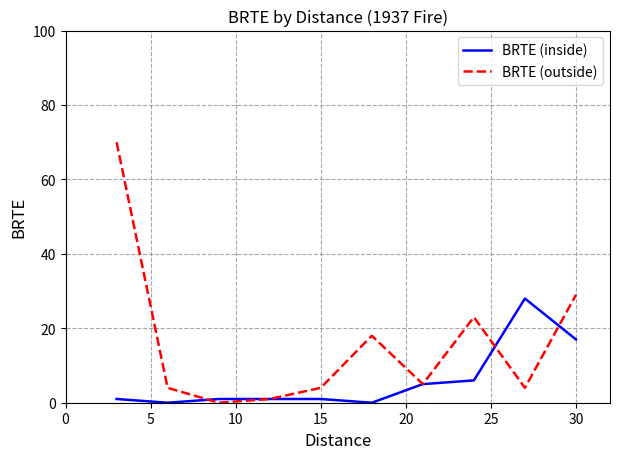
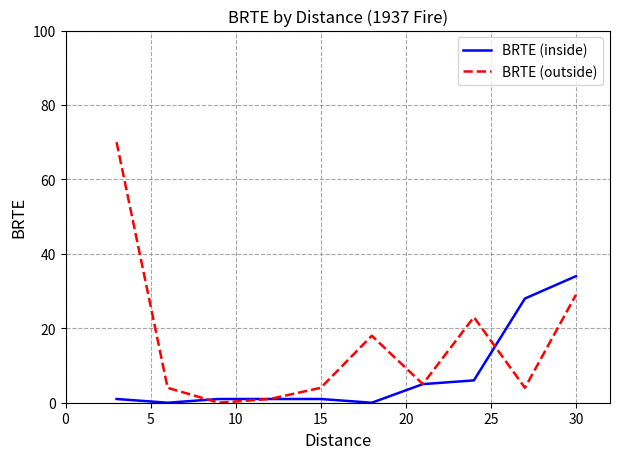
BRTE (inside), 30: 17 -> 34
